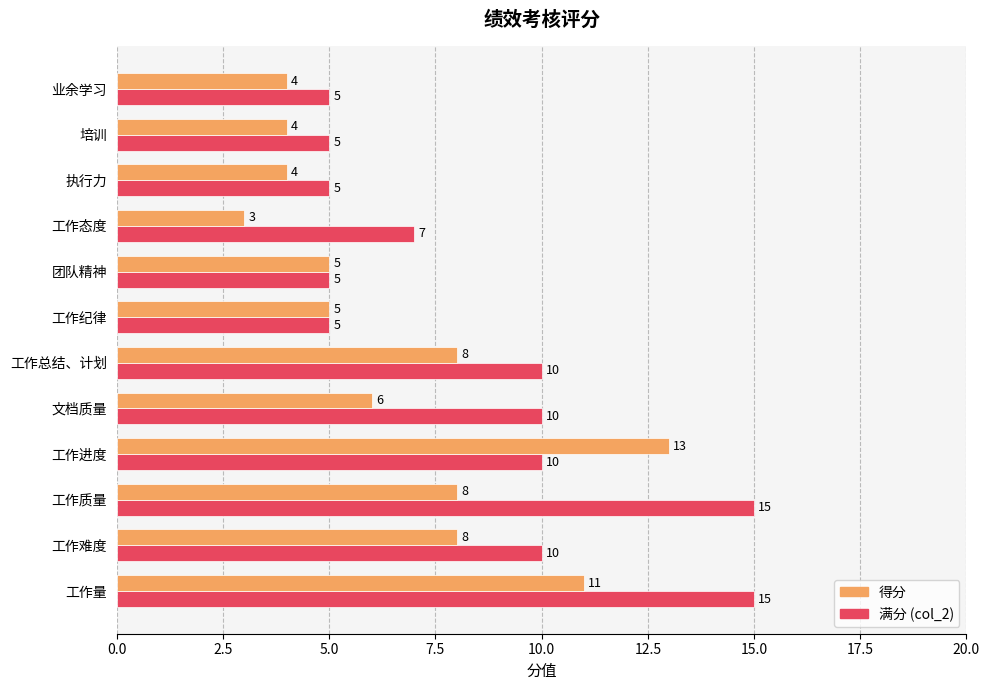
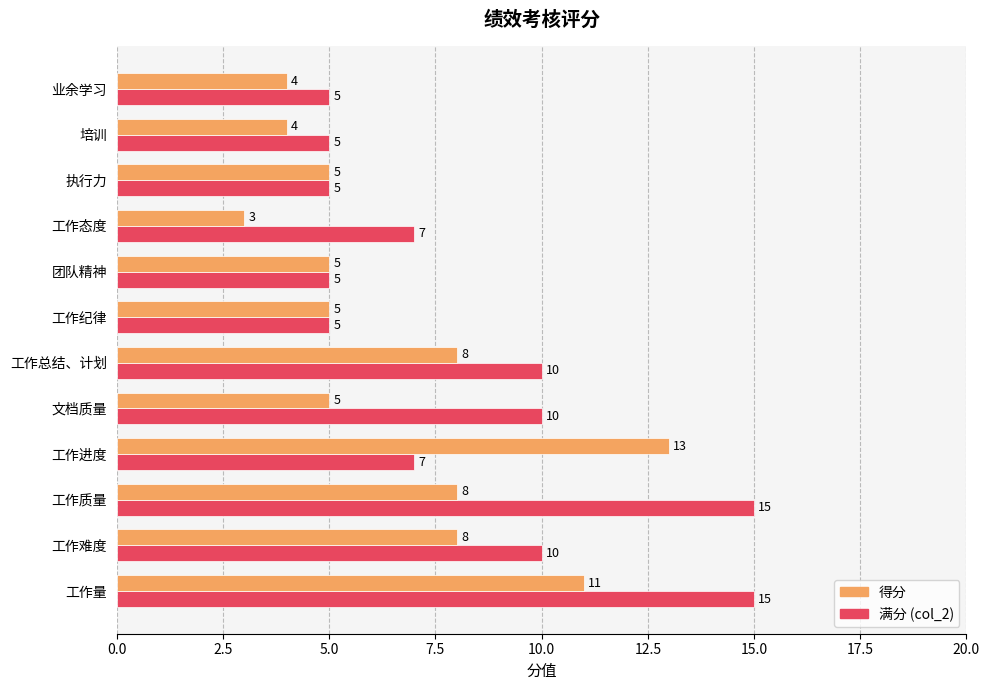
得分, 执行力: 4 -> 5
得分, 文档质量: 6 -> 5
满分 (col_2), 工作进度: 10 -> 7
